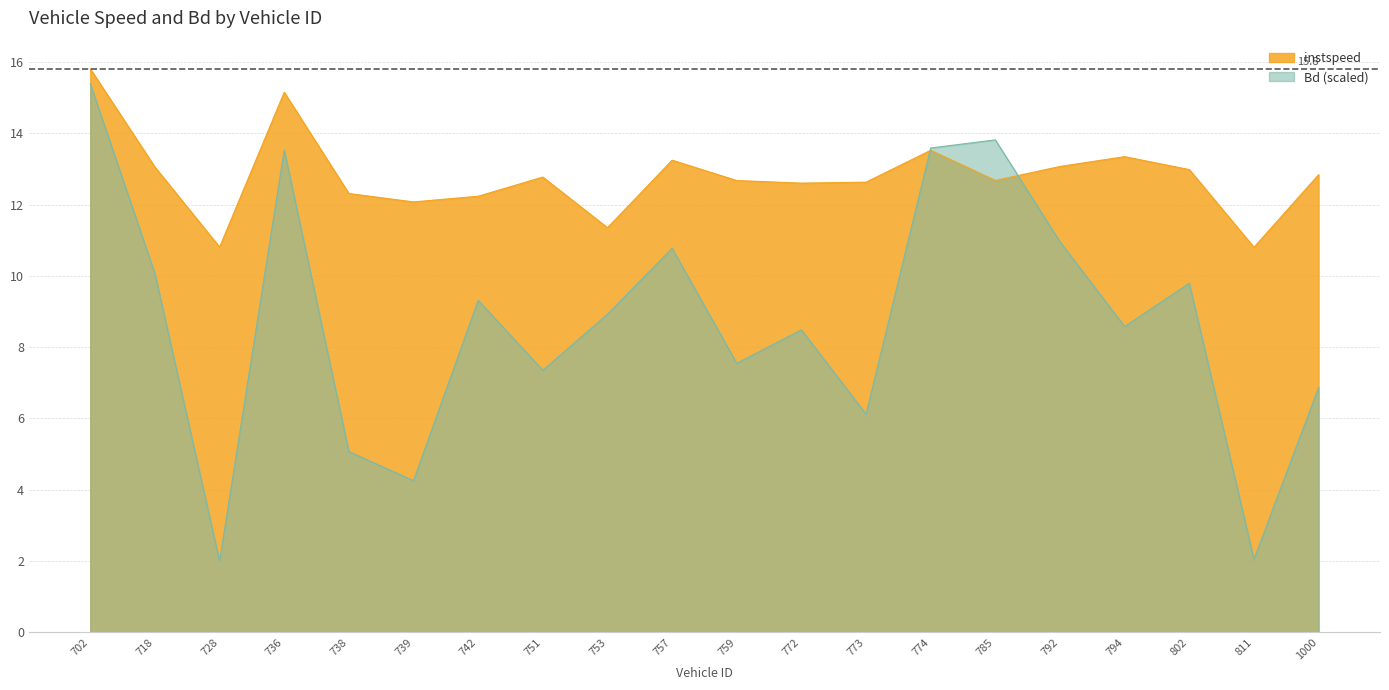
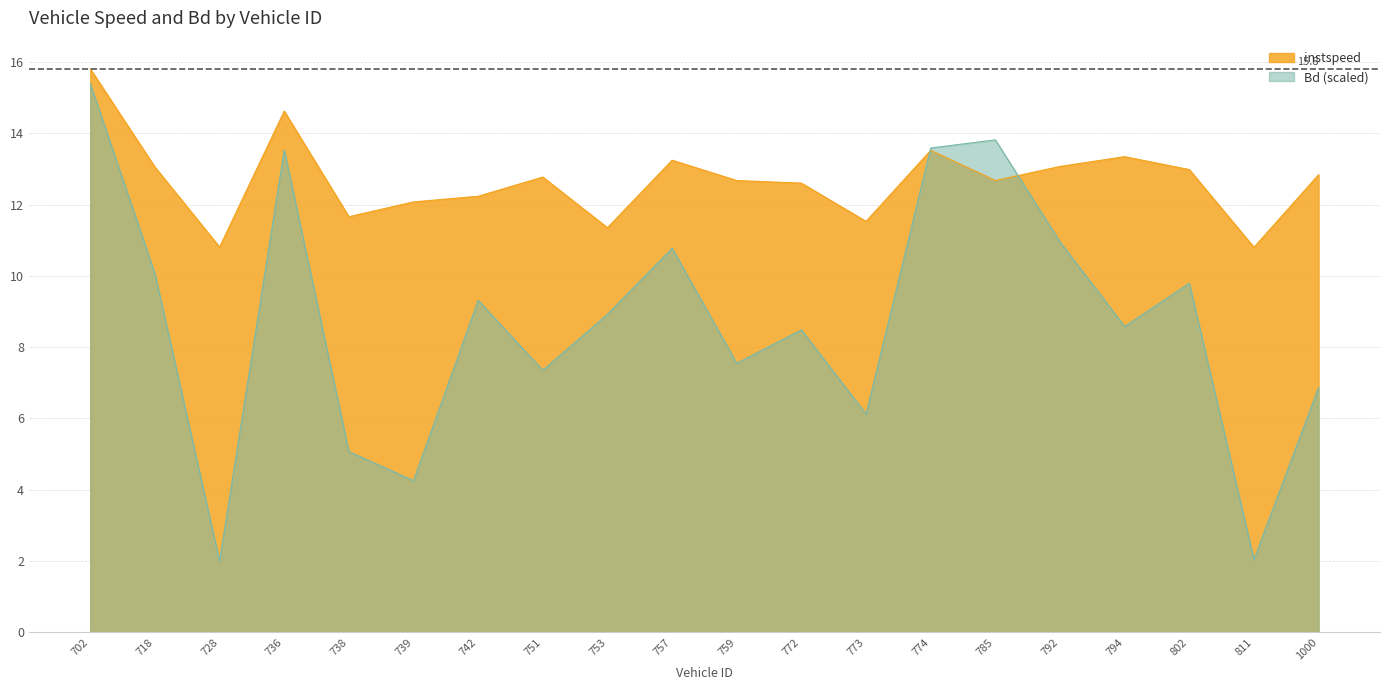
instspeed, 736: 15.1 -> 14.6
instspeed, 738: 12.3 -> 11.7
instspeed, 773: 12.6 -> 11.5
